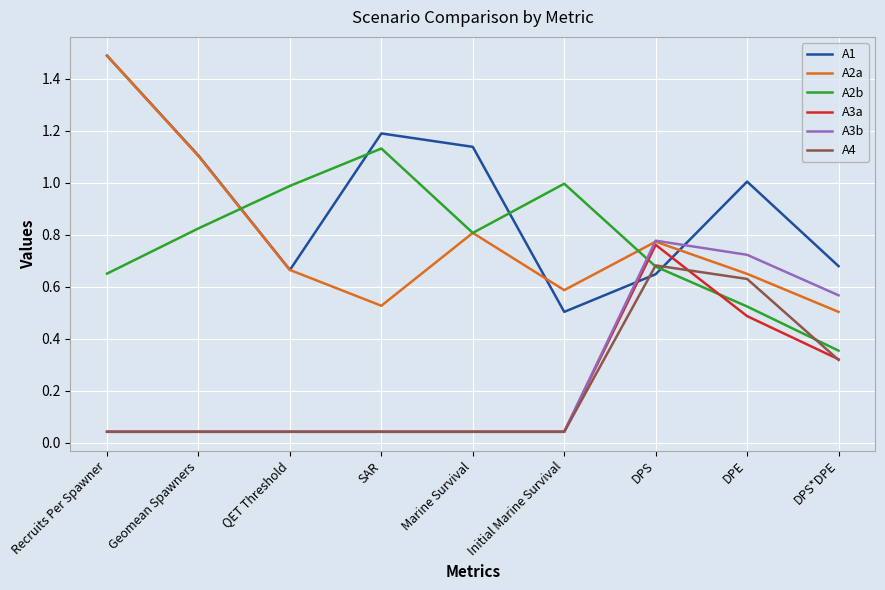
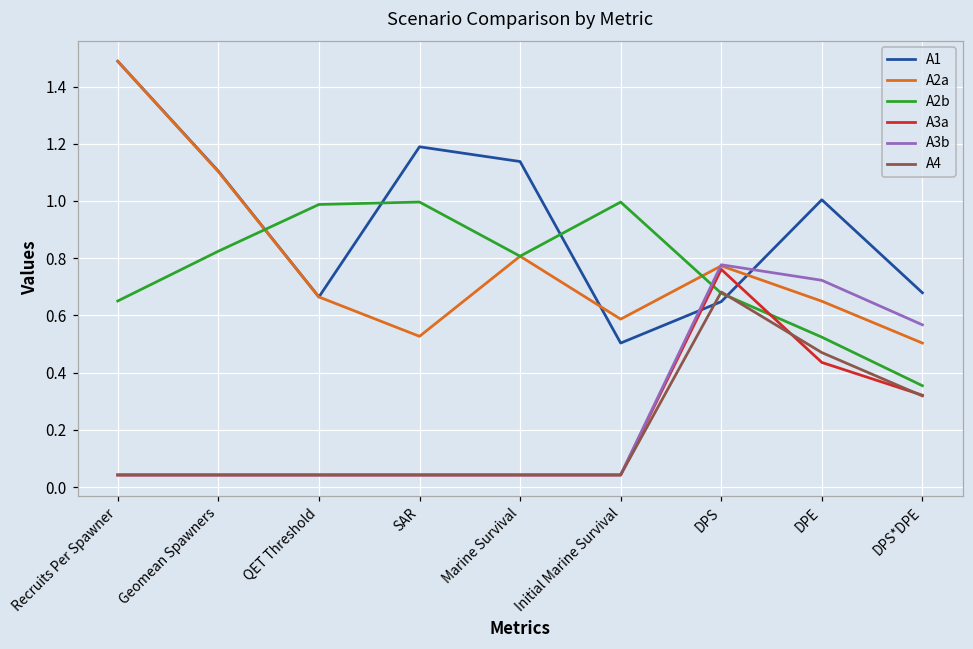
A2b, SAR: 1.13 -> 1.00
A3a, DPE: 0.49 -> 0.44
A4, DPE: 0.63 -> 0.47
